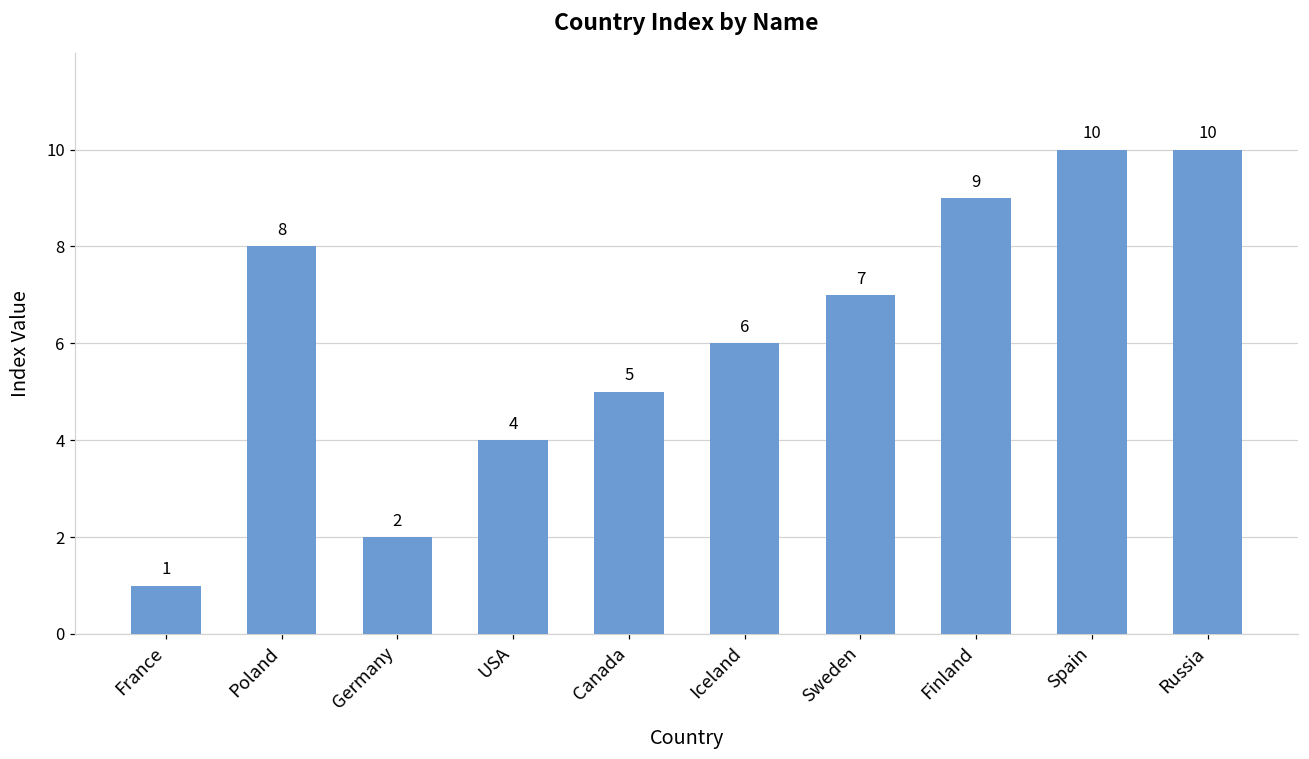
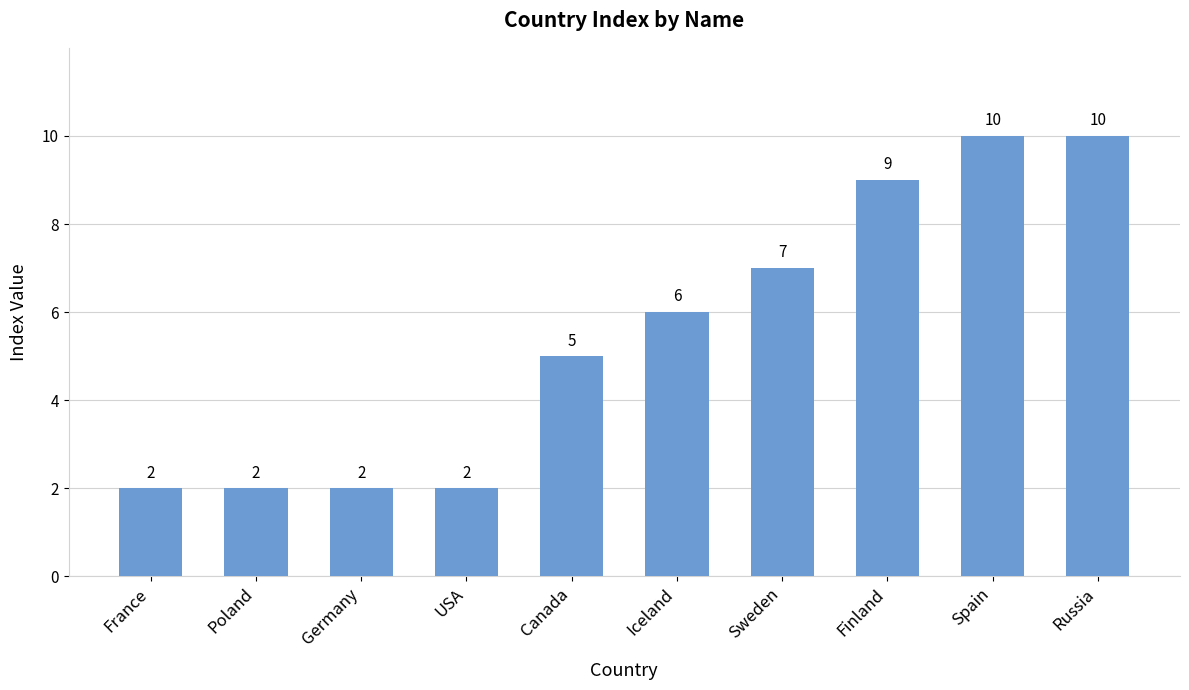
France: 1 -> 2
Poland: 8 -> 2
USA: 4 -> 2
